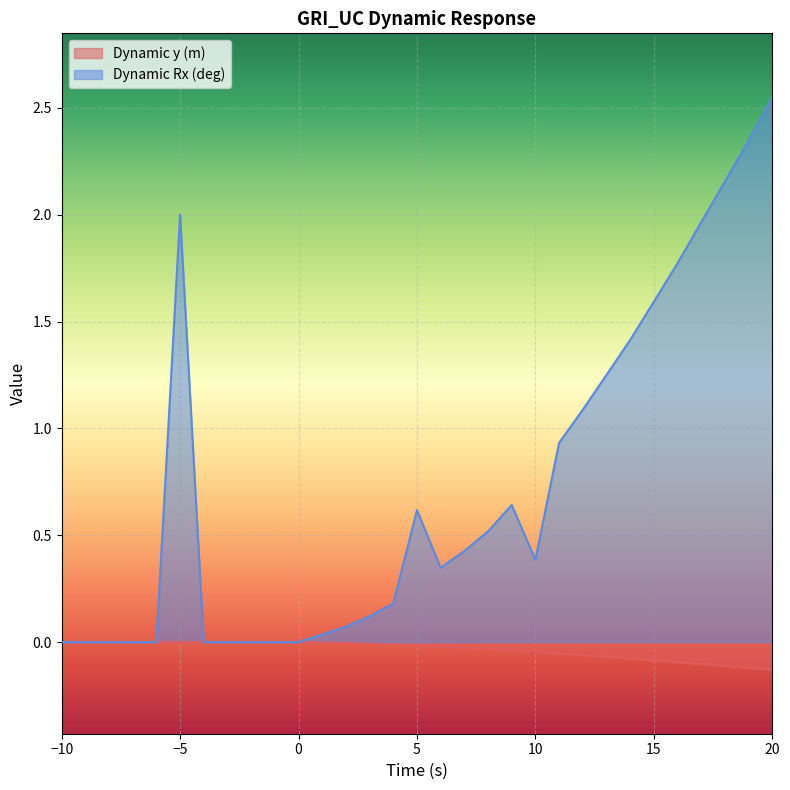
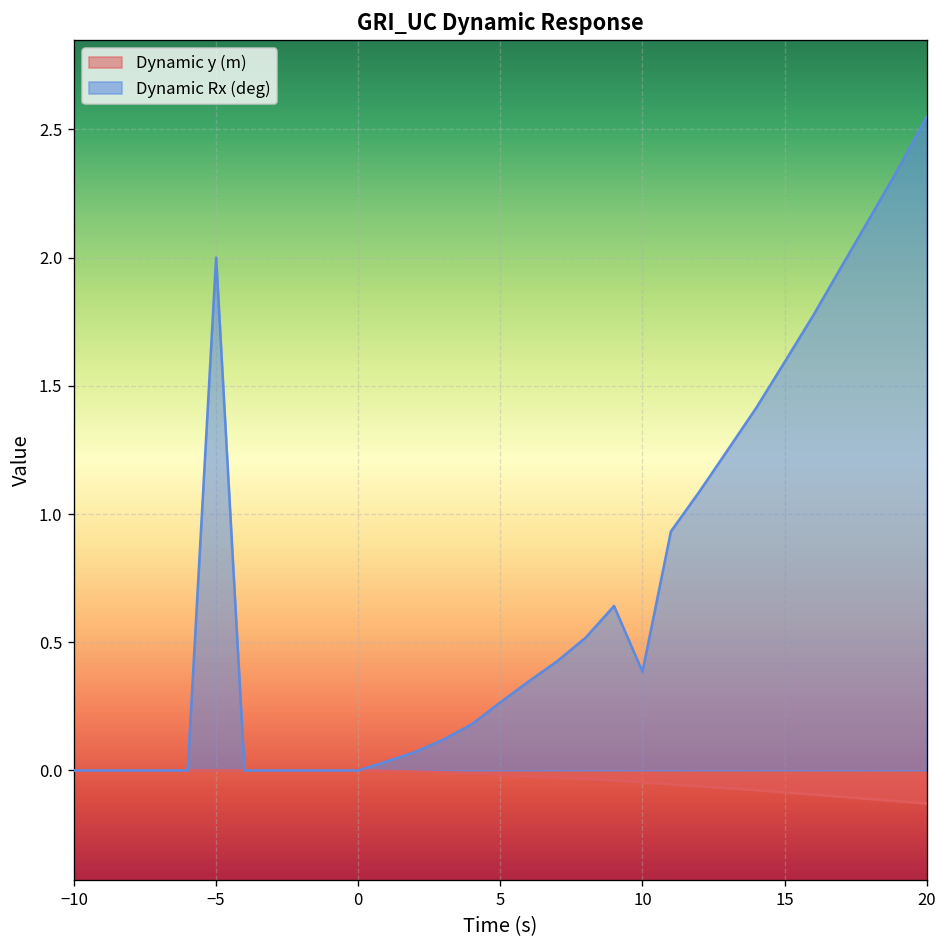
Dynamic Rx (deg), 5: 0.62 -> 0.27
